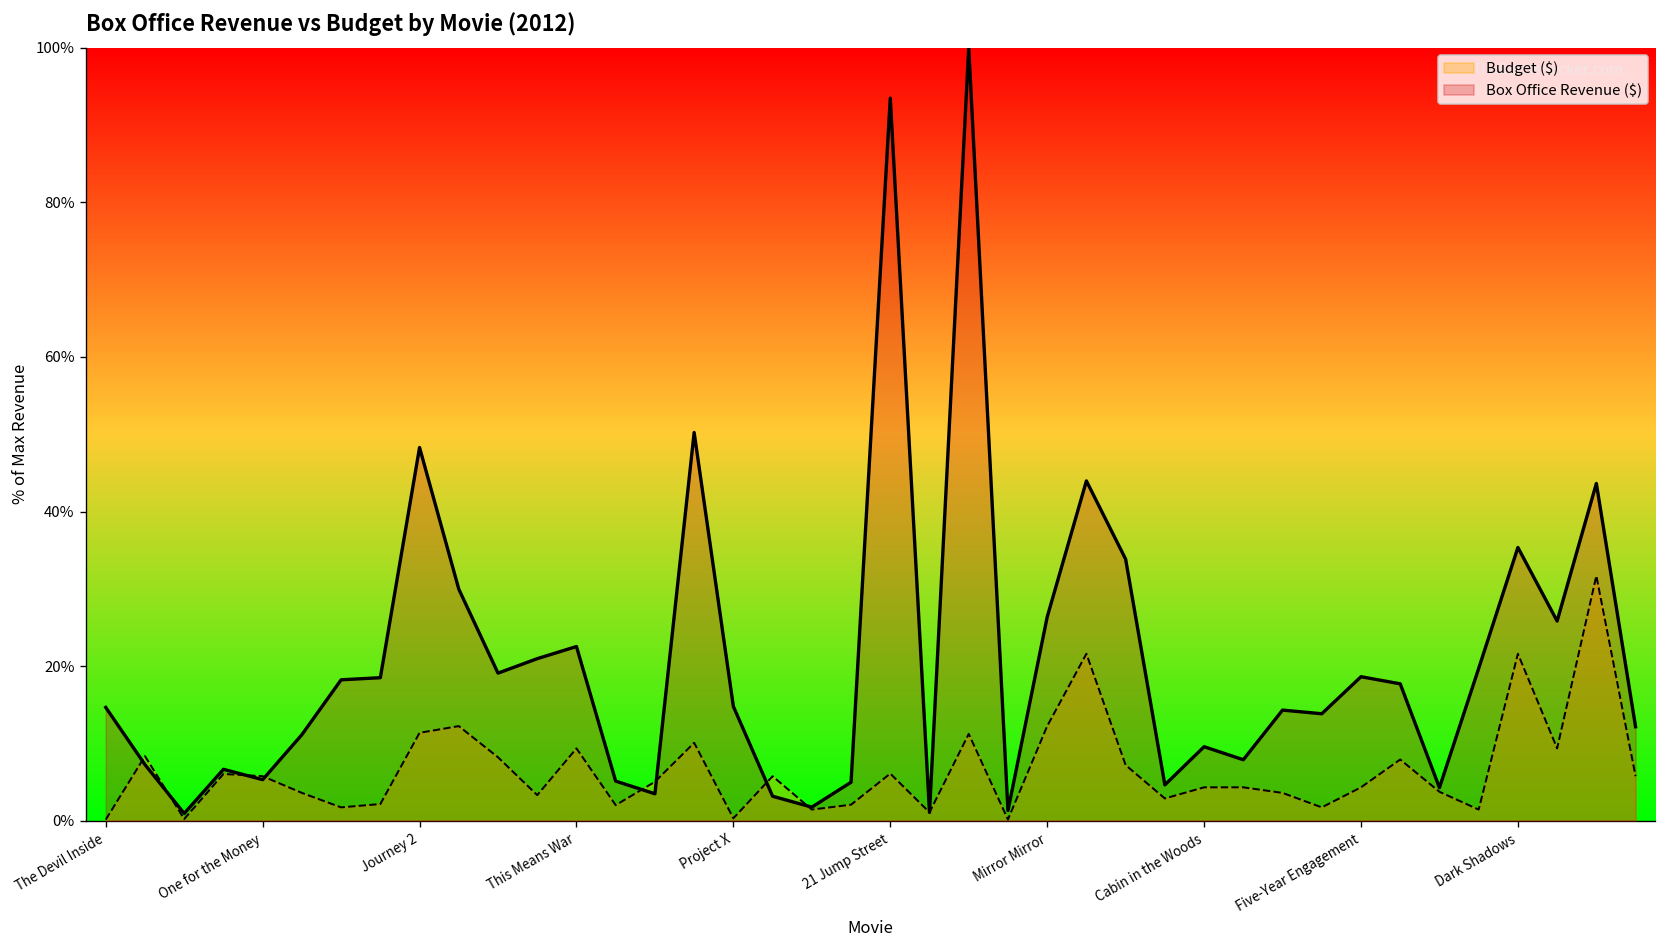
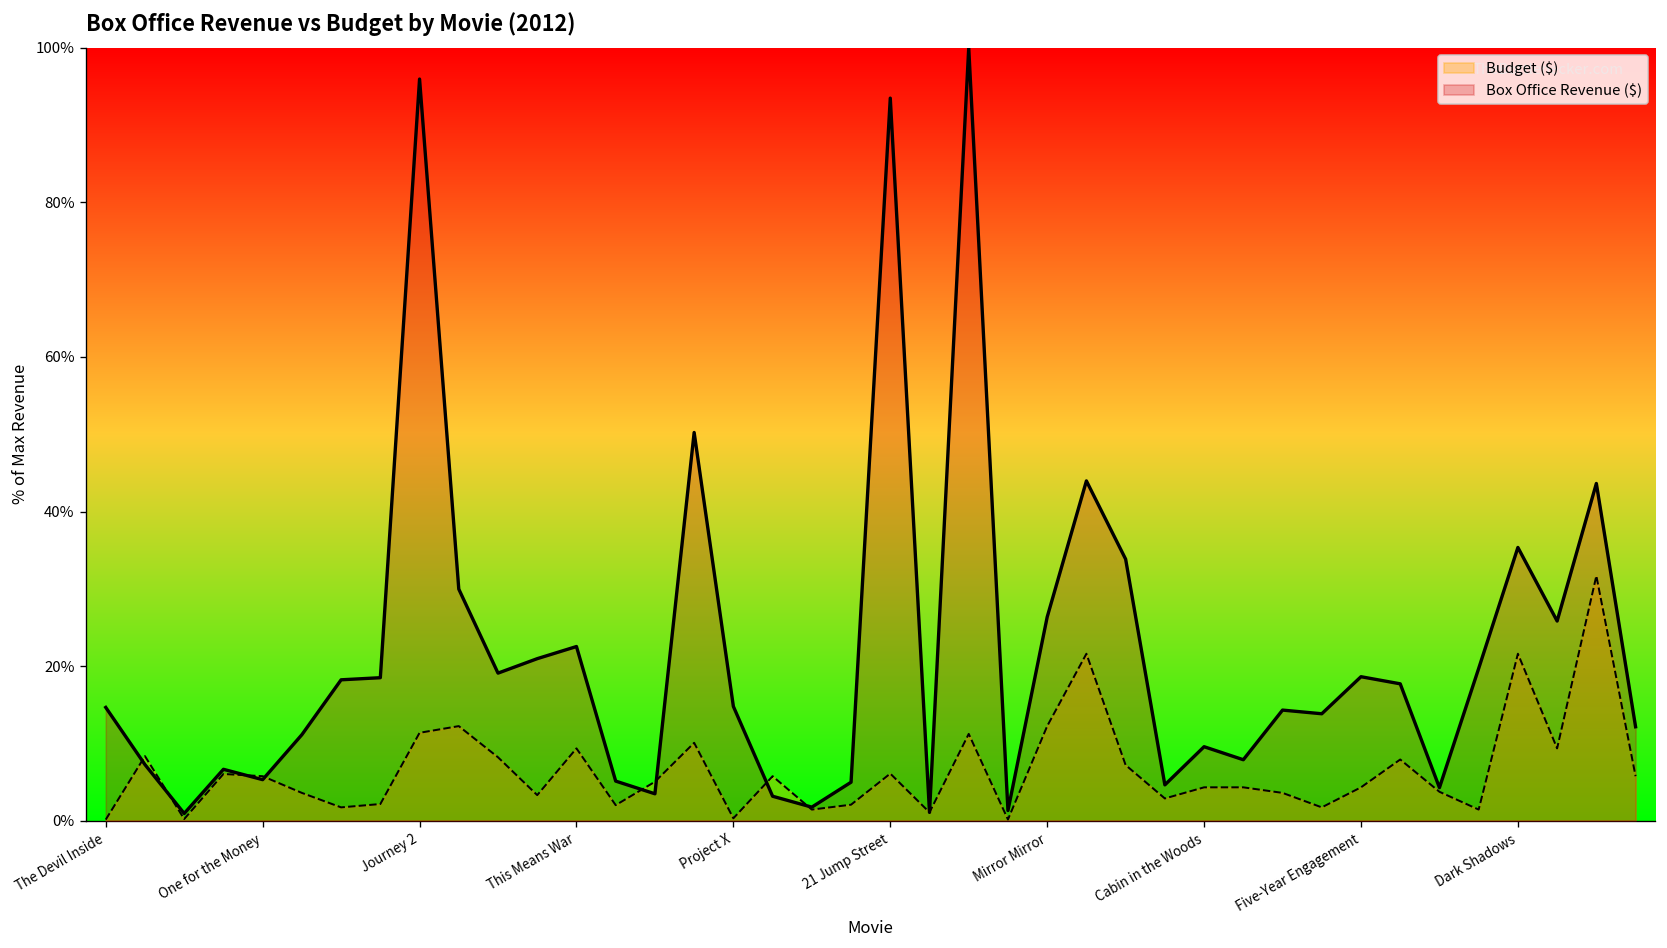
Box Office Revenue ($), Journey 2: 48% -> 96%
